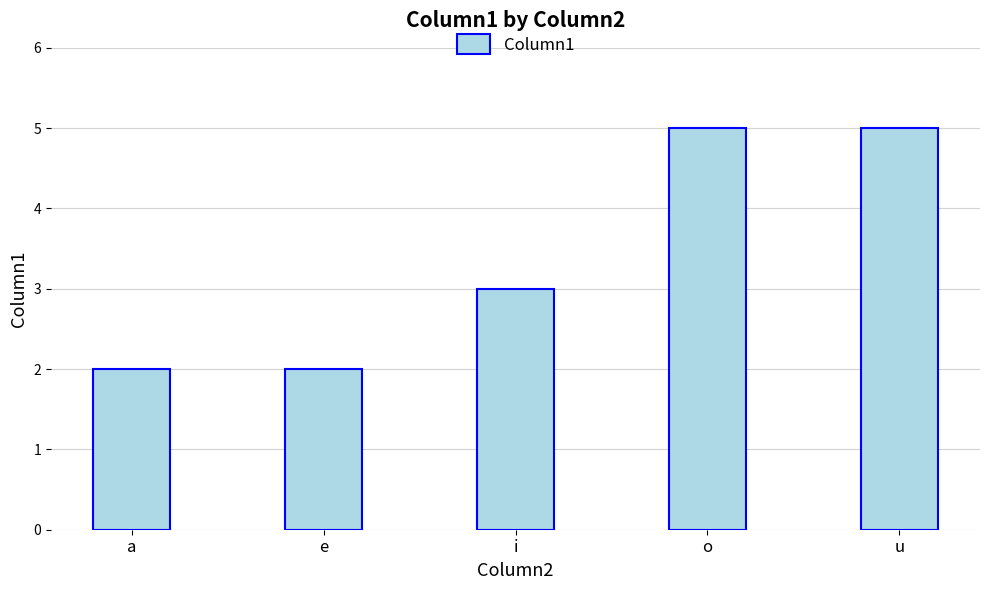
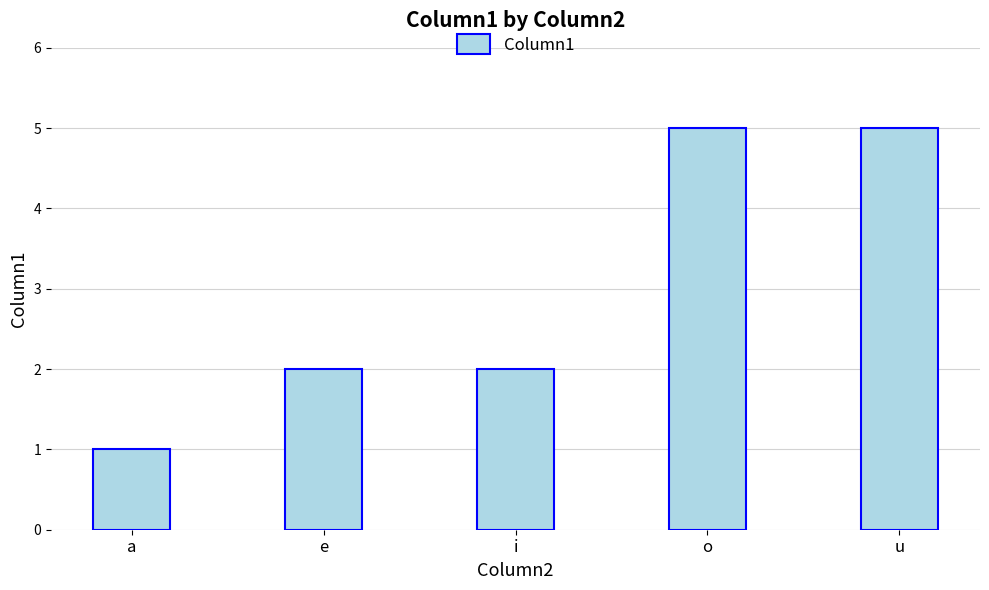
a: 2 -> 1
i: 3 -> 2
